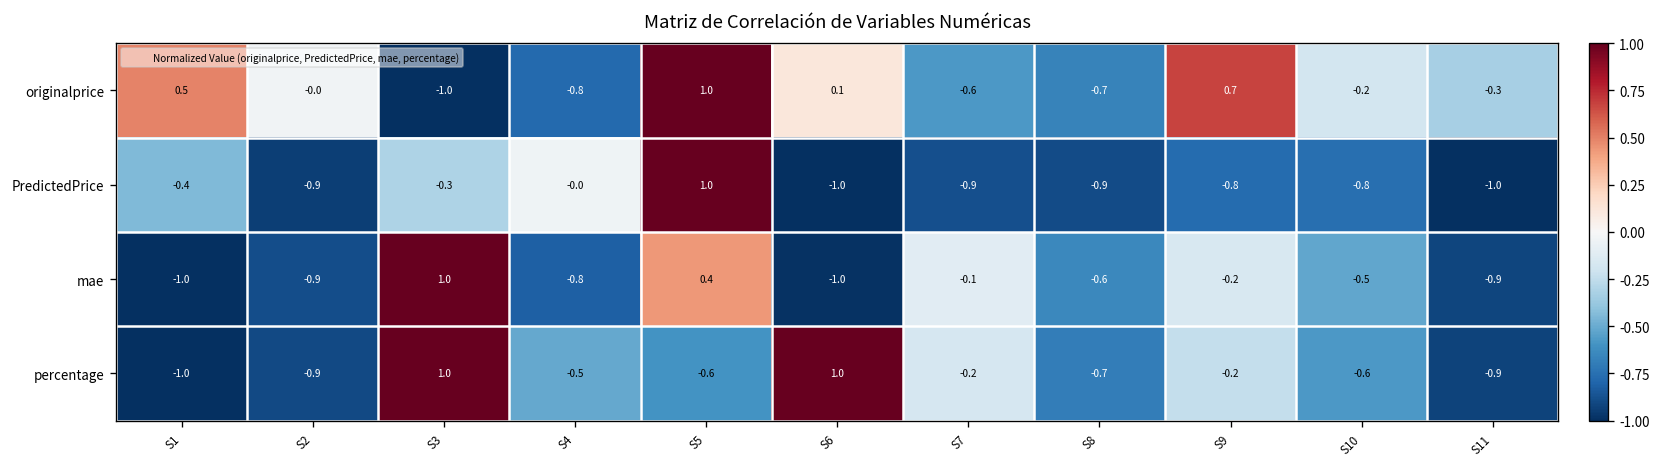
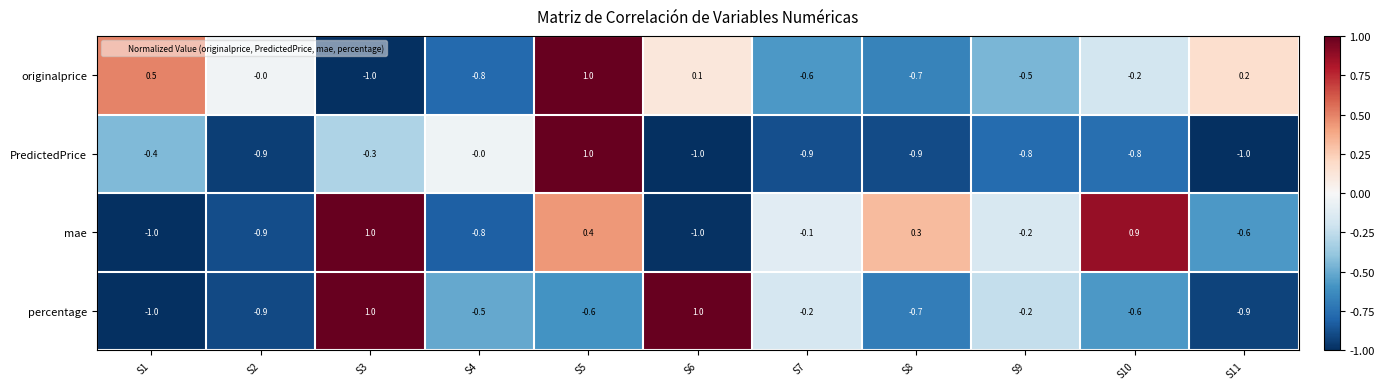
originalprice, S9: 0.7 -> -0.5
originalprice, S11: -0.3 -> 0.2
mae, S8: -0.6 -> 0.3
mae, S10: -0.5 -> 0.9
mae, S11: -0.9 -> -0.6
